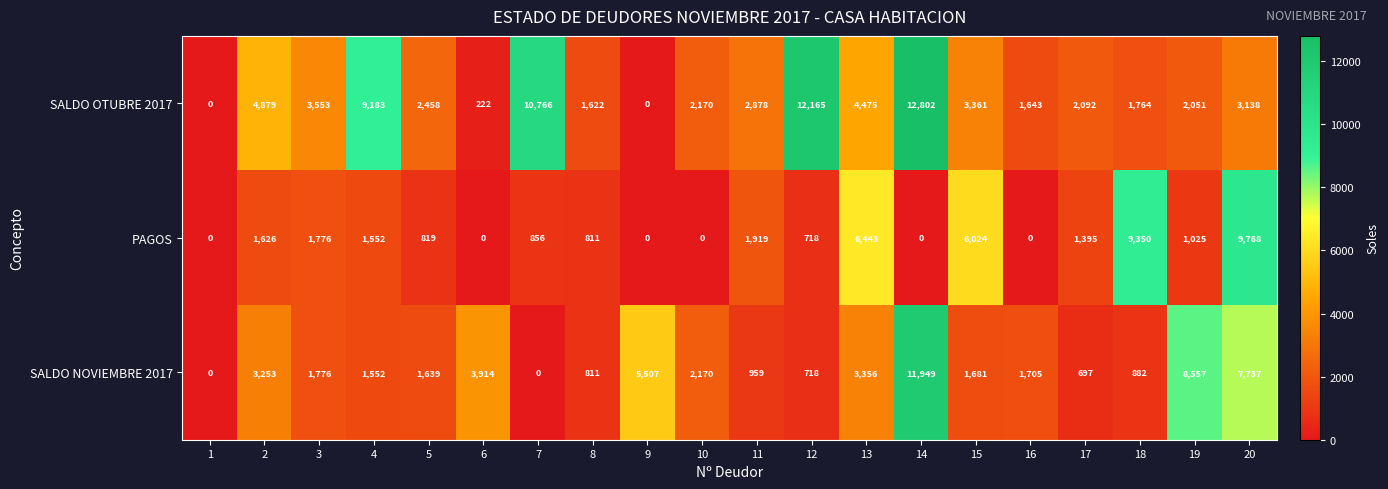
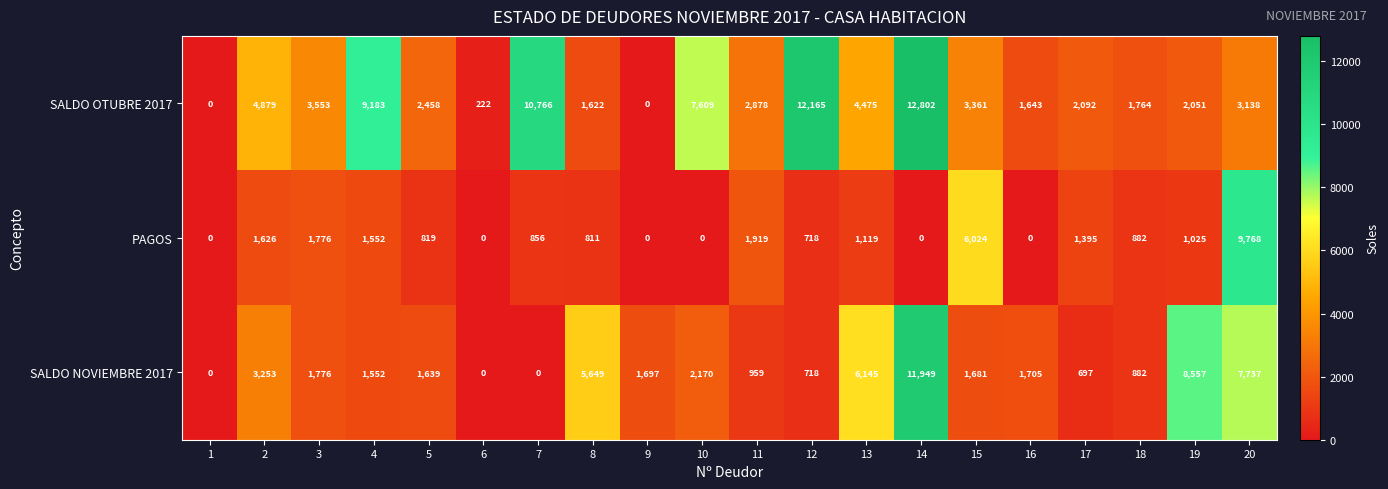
SALDO OTUBRE 2017, 10: 2,170 -> 7,609
PAGOS, 13: 6,443 -> 1,119
PAGOS, 18: 9,350 -> 882
SALDO NOVIEMBRE 2017, 6: 3,914 -> 0
SALDO NOVIEMBRE 2017, 8: 811 -> 5,649
SALDO NOVIEMBRE 2017, 9: 5,507 -> 1,697
SALDO NOVIEMBRE 2017, 13: 3,356 -> 6,145
